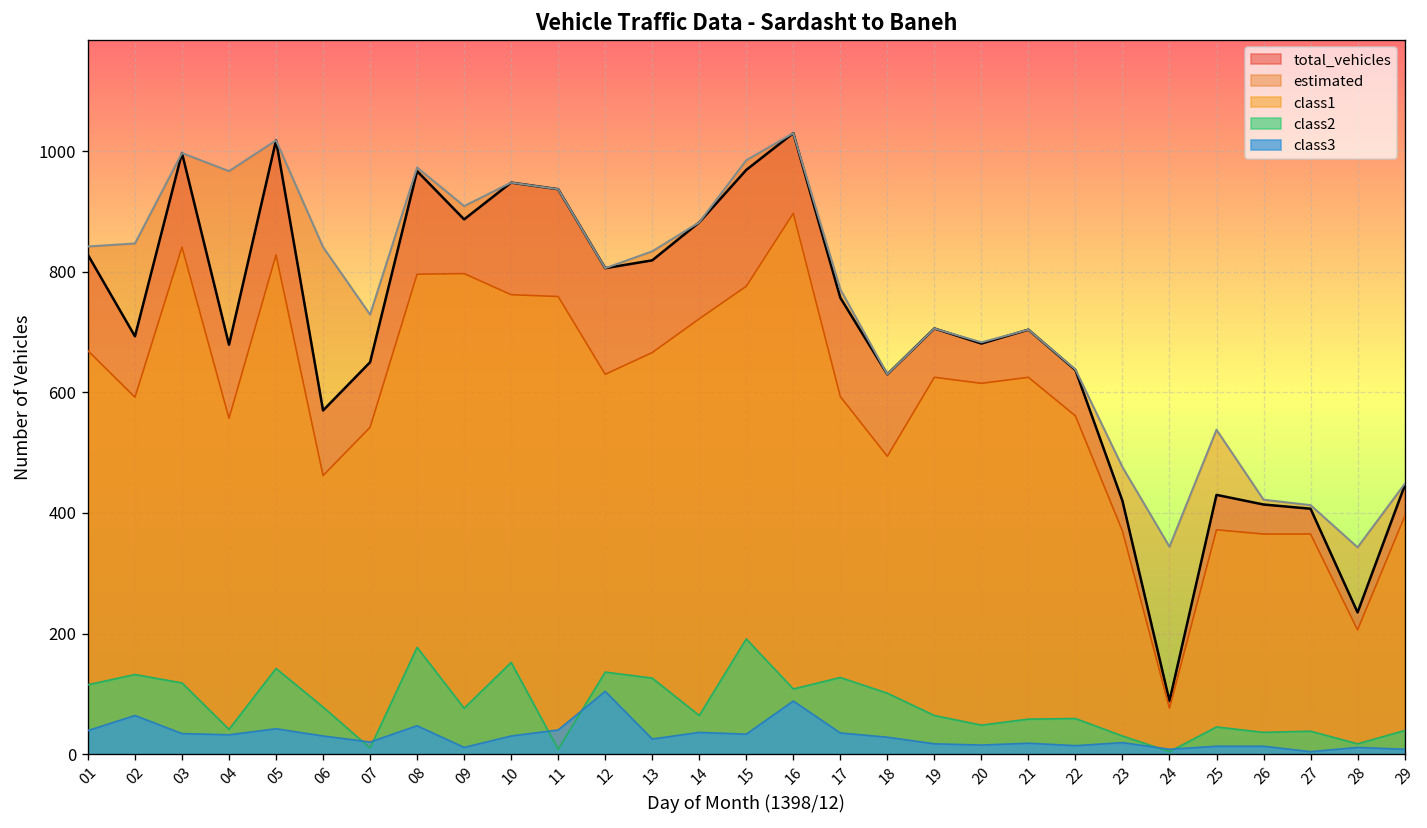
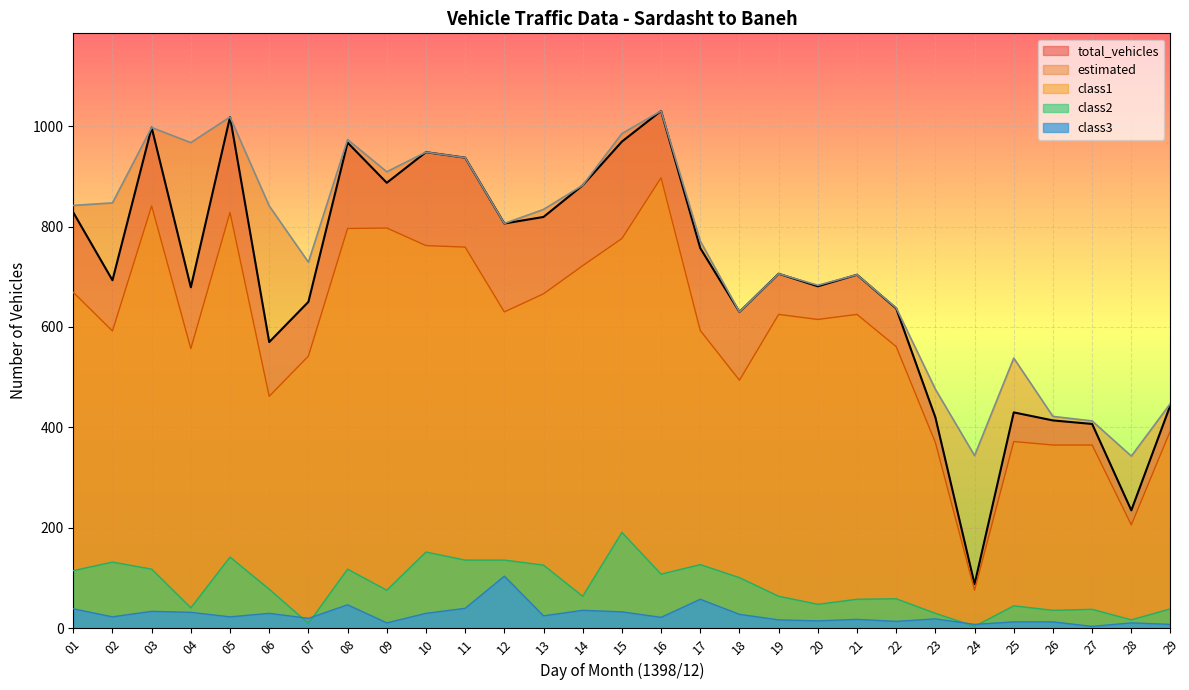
class3, 02: 60 -> 20
class3, 05: 40 -> 20
class2, 08: 180 -> 120
class2, 11: 10 -> 140
class3, 16: 90 -> 20
class3, 17: 40 -> 60
